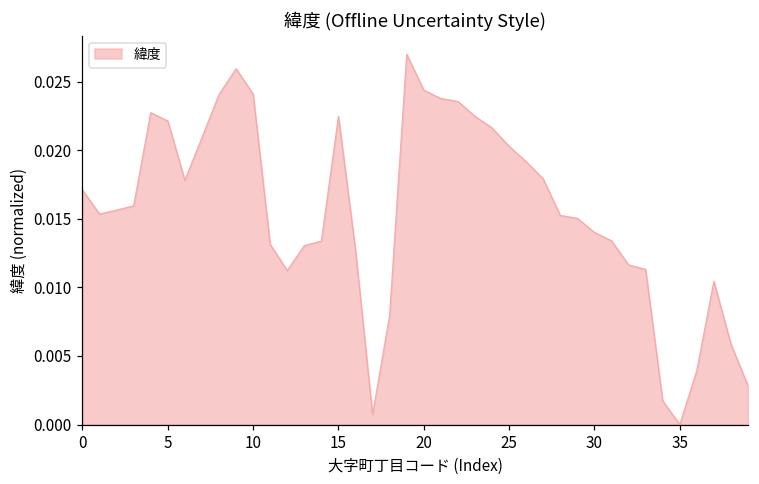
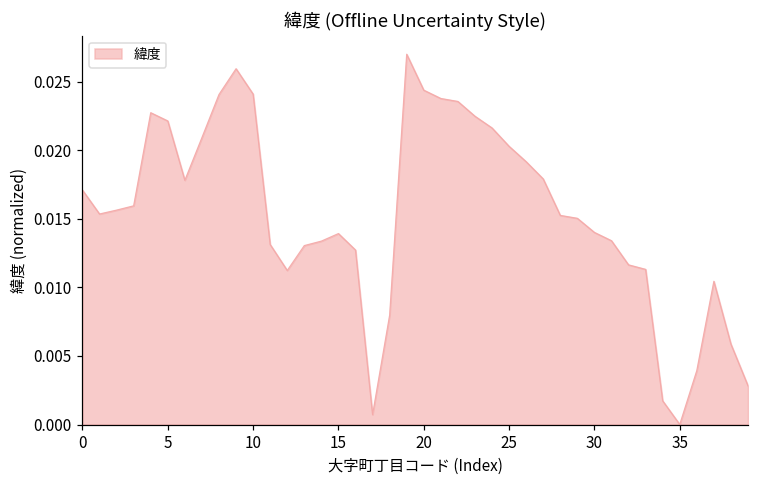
15: 0.0225 -> 0.0139
